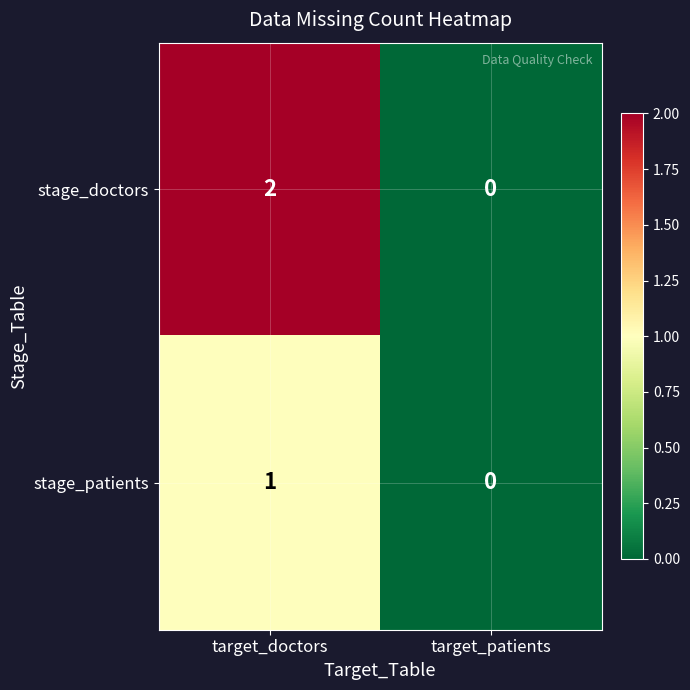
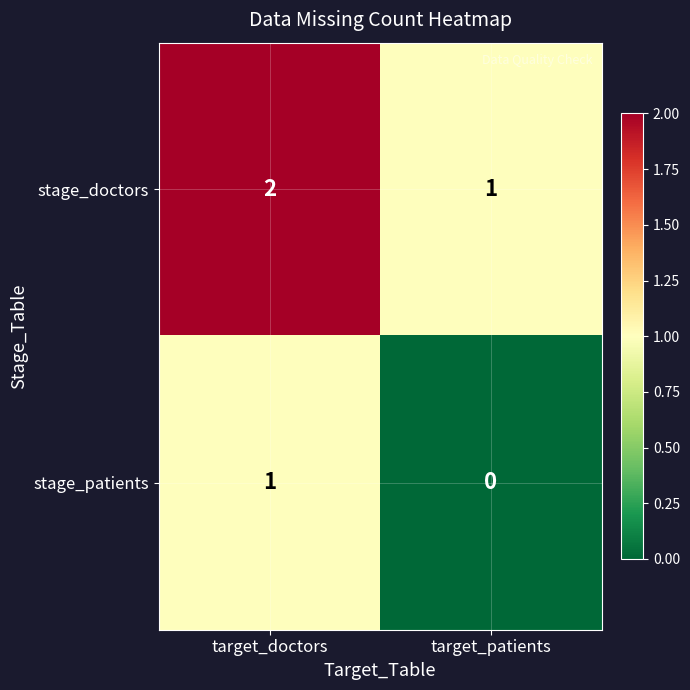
stage_doctors, target_patients: 0 -> 1
